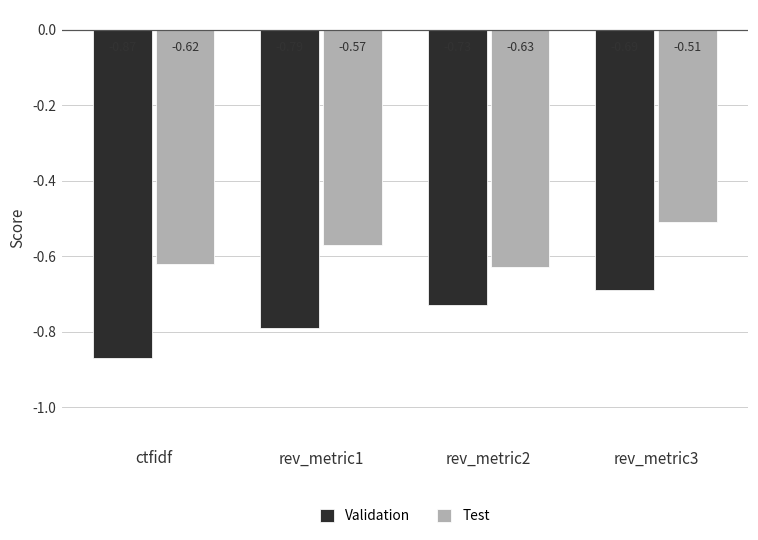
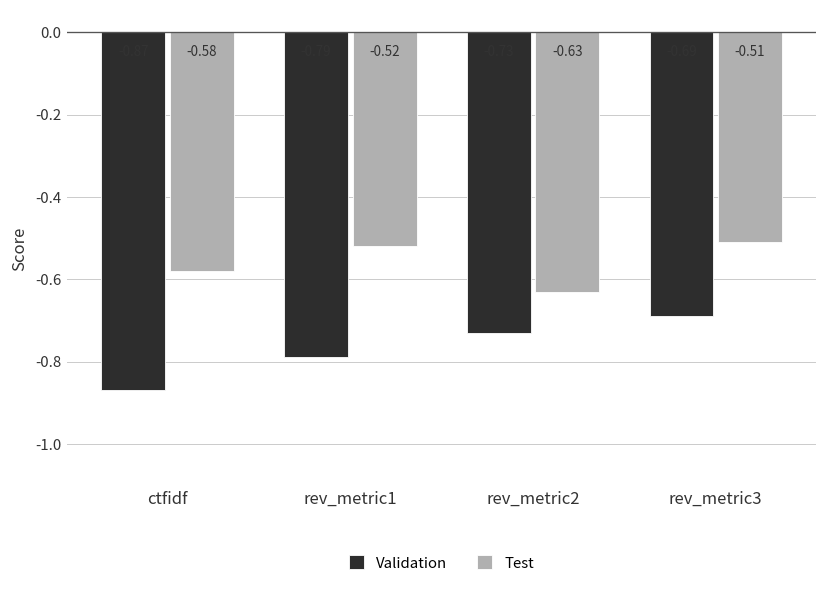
Test, ctfidf: -0.62 -> -0.58
Test, rev_metric1: -0.57 -> -0.52
